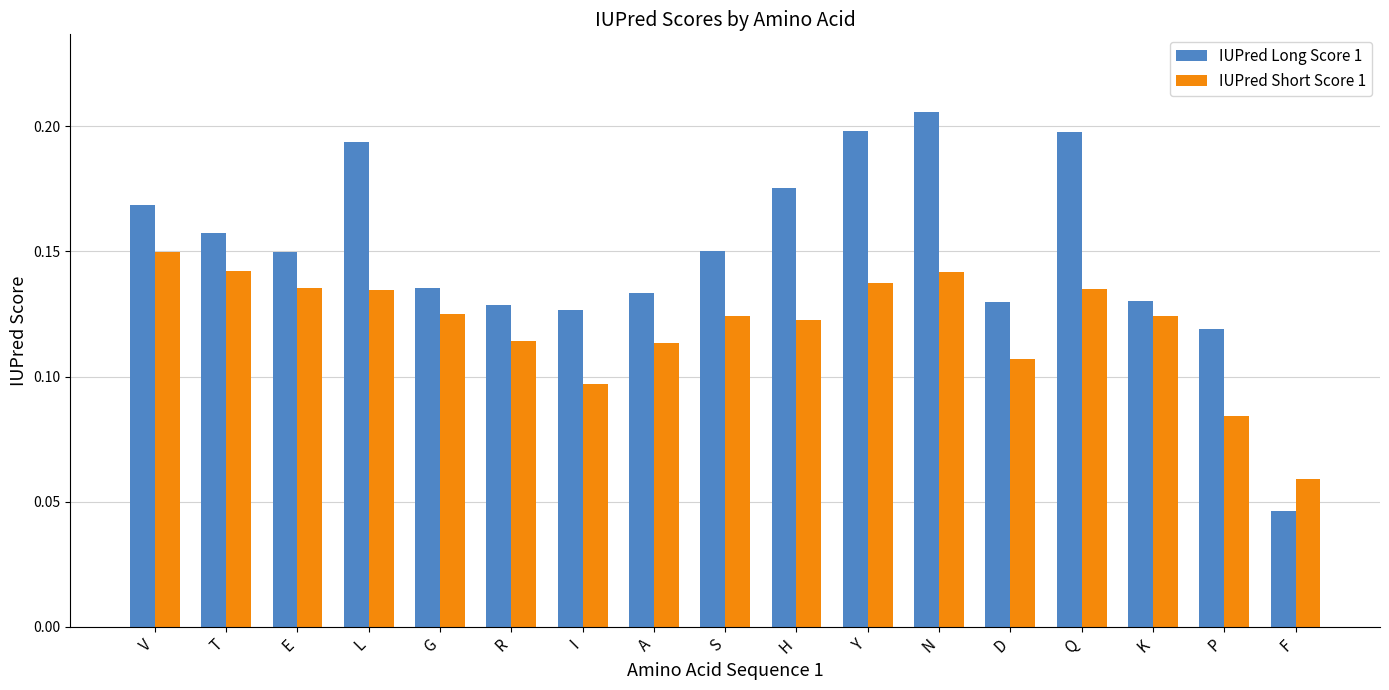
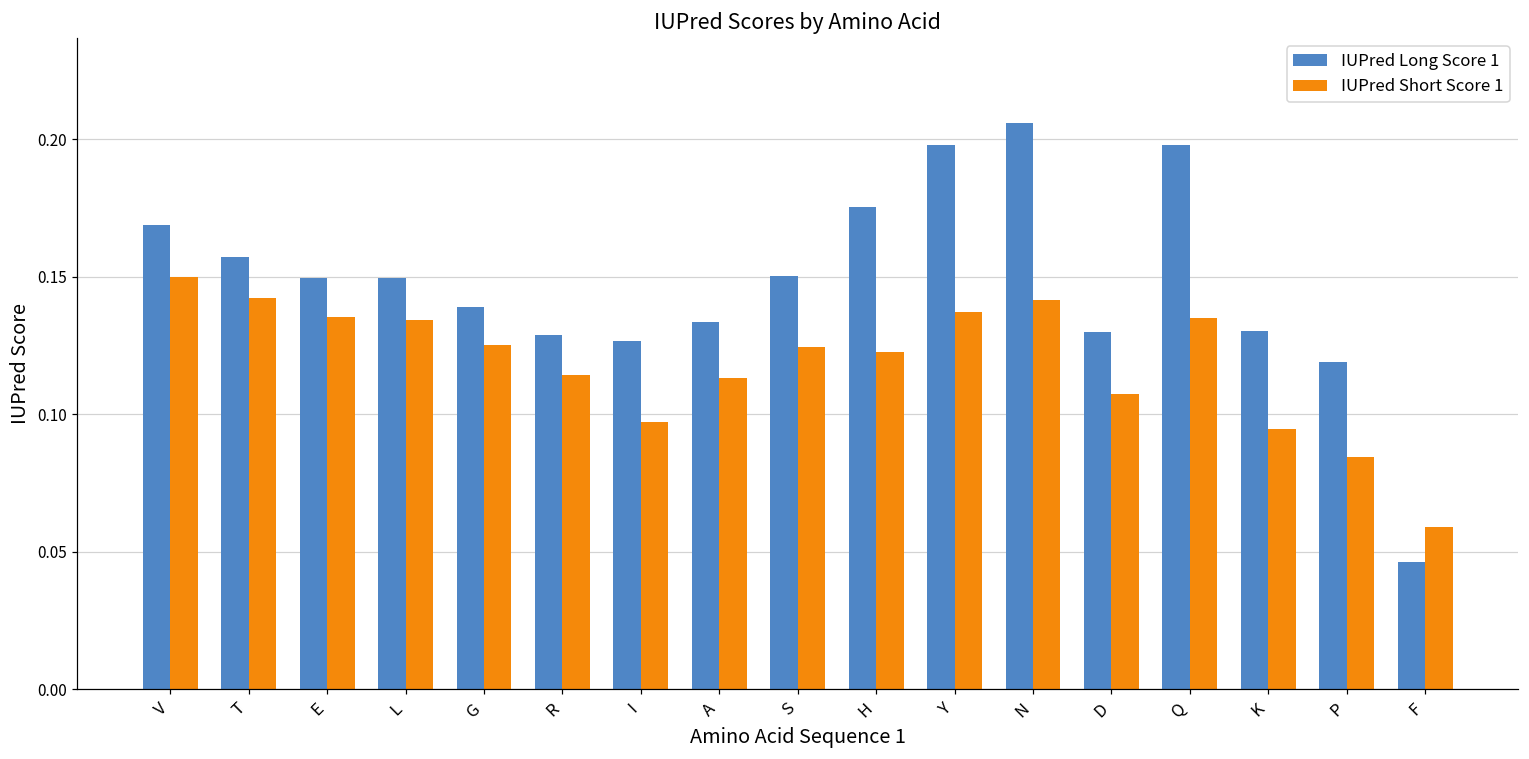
IUPred Long Score 1, L: 0.194 -> 0.150
IUPred Long Score 1, G: 0.135 -> 0.139
IUPred Short Score 1, K: 0.124 -> 0.095
